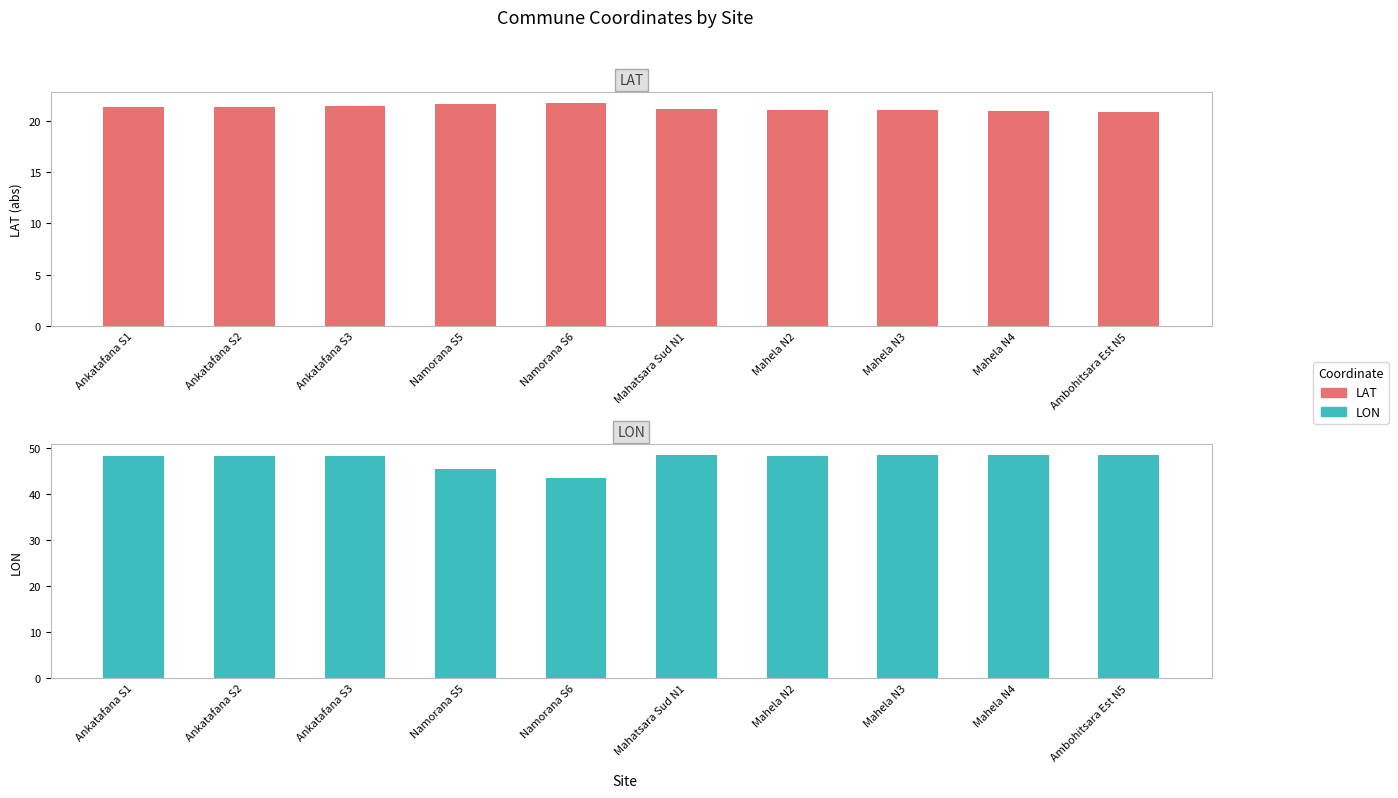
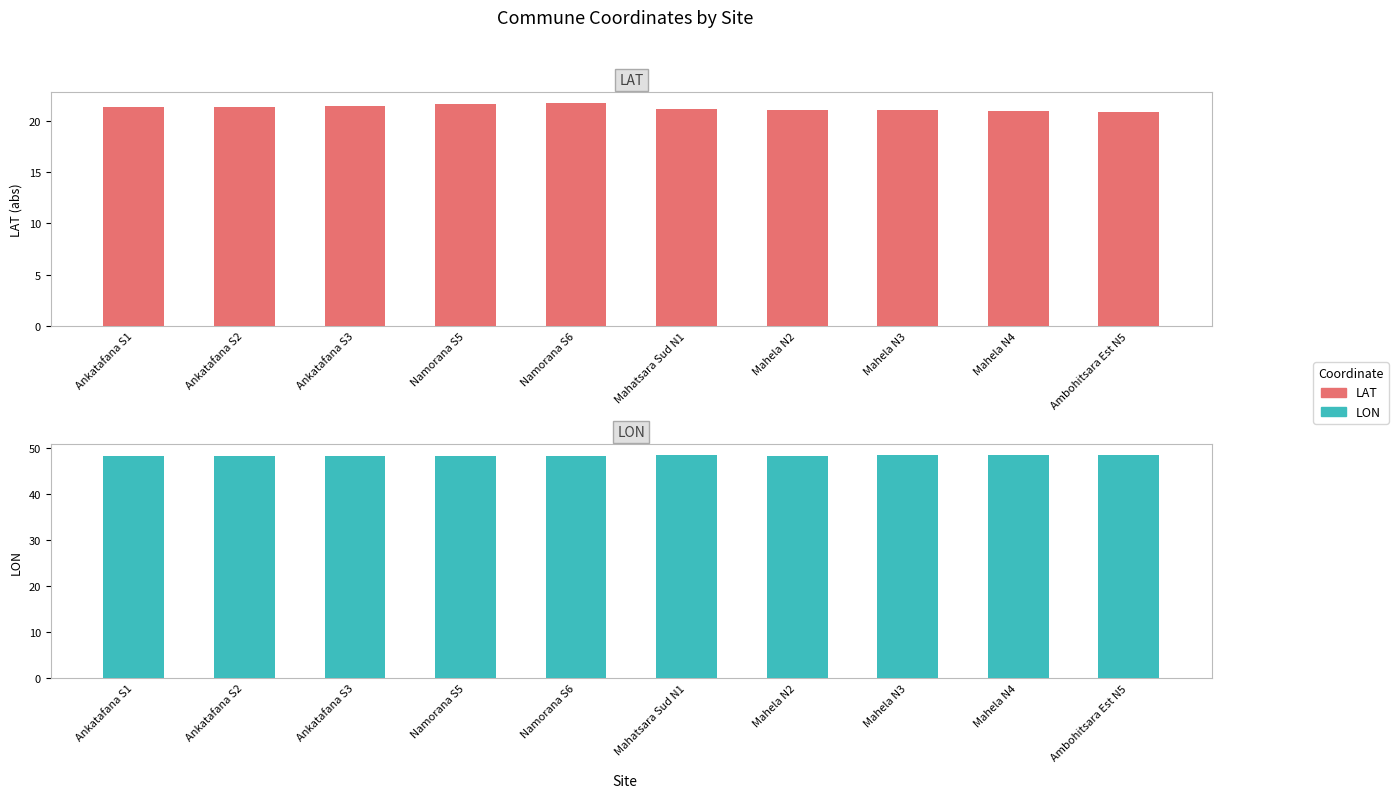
LON, Namorana S5: 46 -> 48
LON, Namorana S6: 43 -> 48
